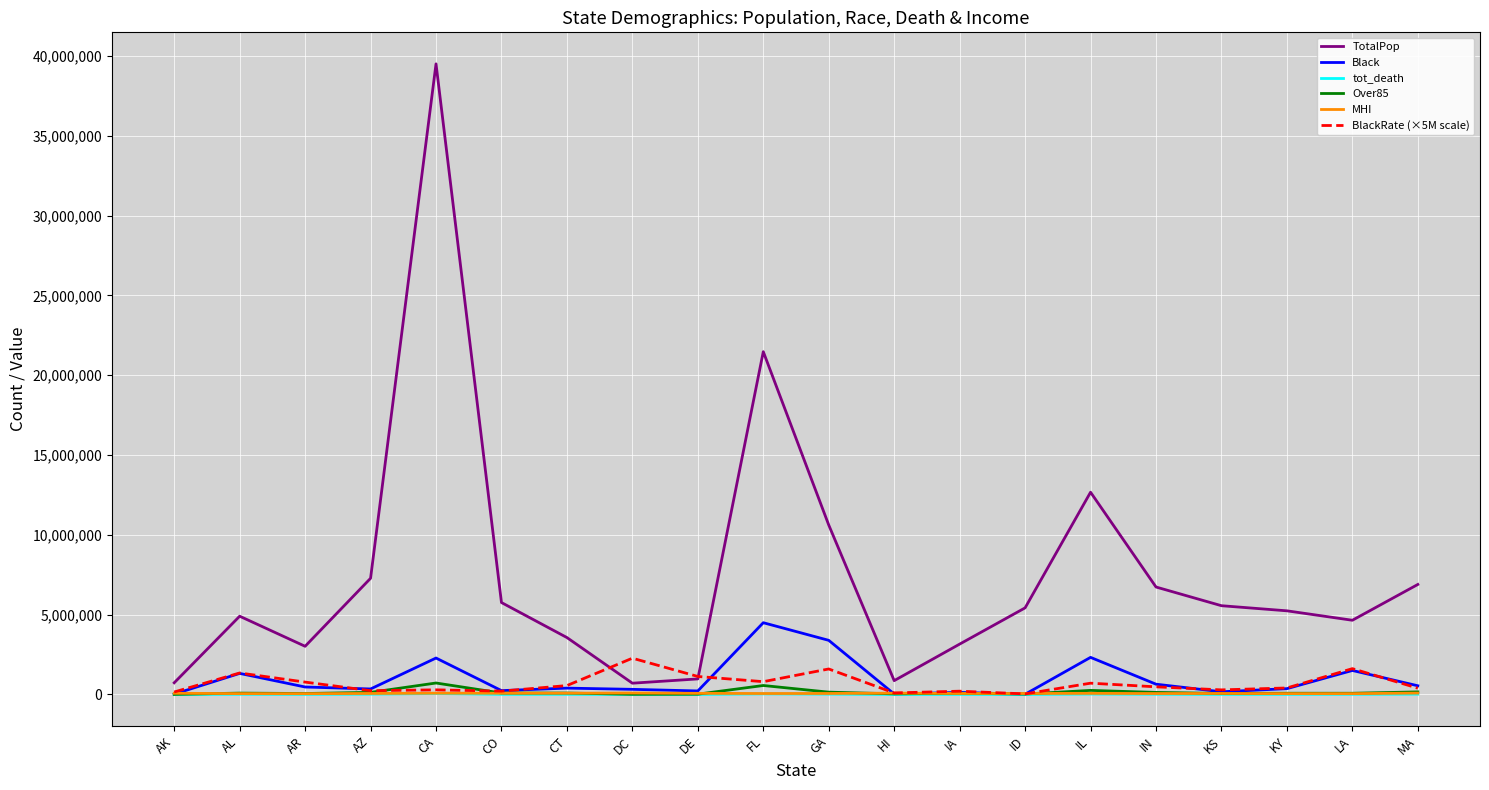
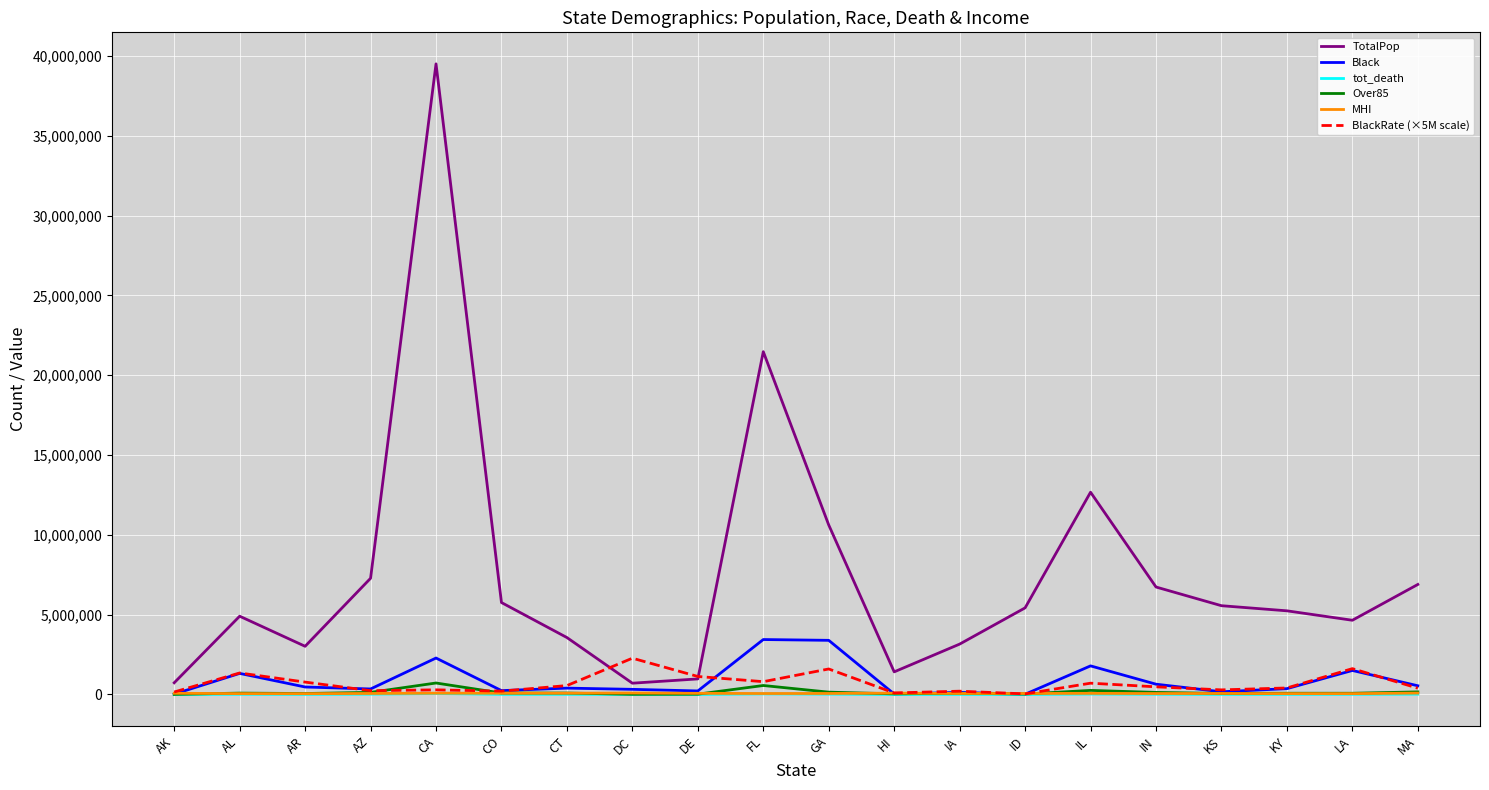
Black, FL: 4,500,000 -> 3,400,000
TotalPop, HI: 900,000 -> 1,400,000
Black, IL: 2,300,000 -> 1,800,000
